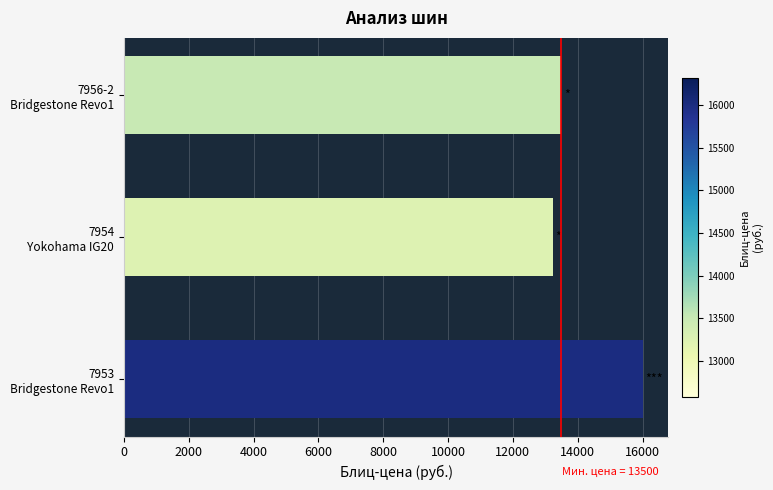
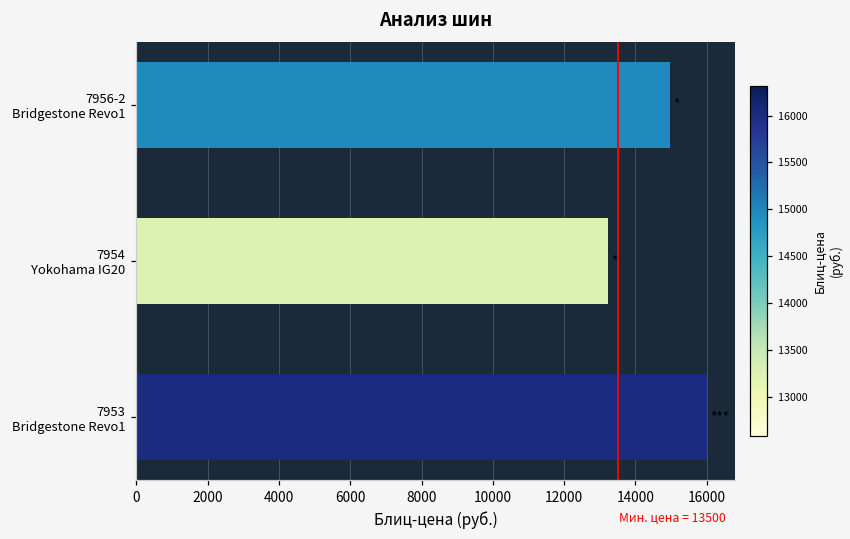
7956-2 Bridgestone Revo1: 13500 -> 15000
